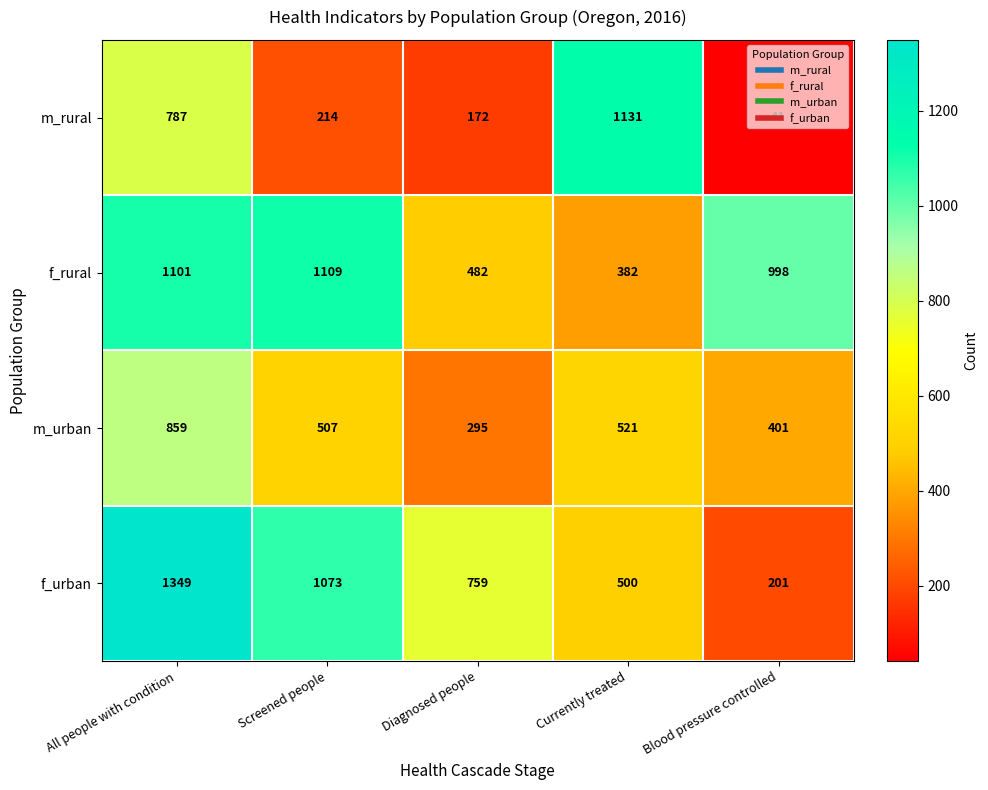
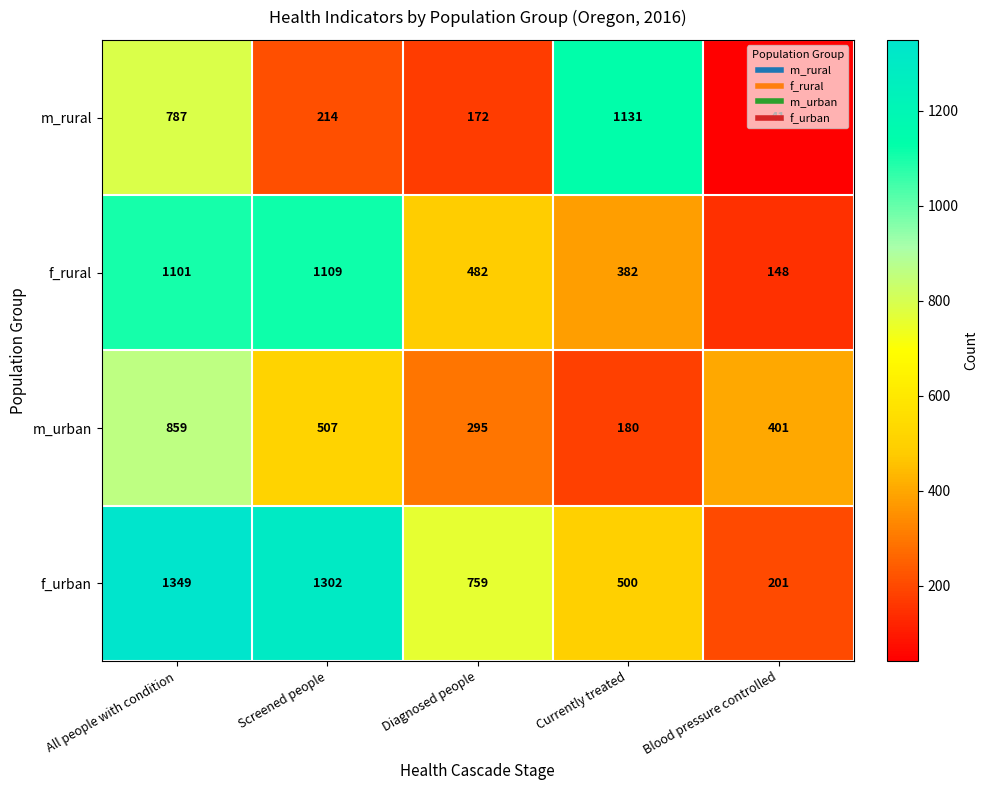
f_rural, Blood pressure controlled: 998 -> 148
m_urban, Currently treated: 521 -> 180
f_urban, Screened people: 1073 -> 1302
